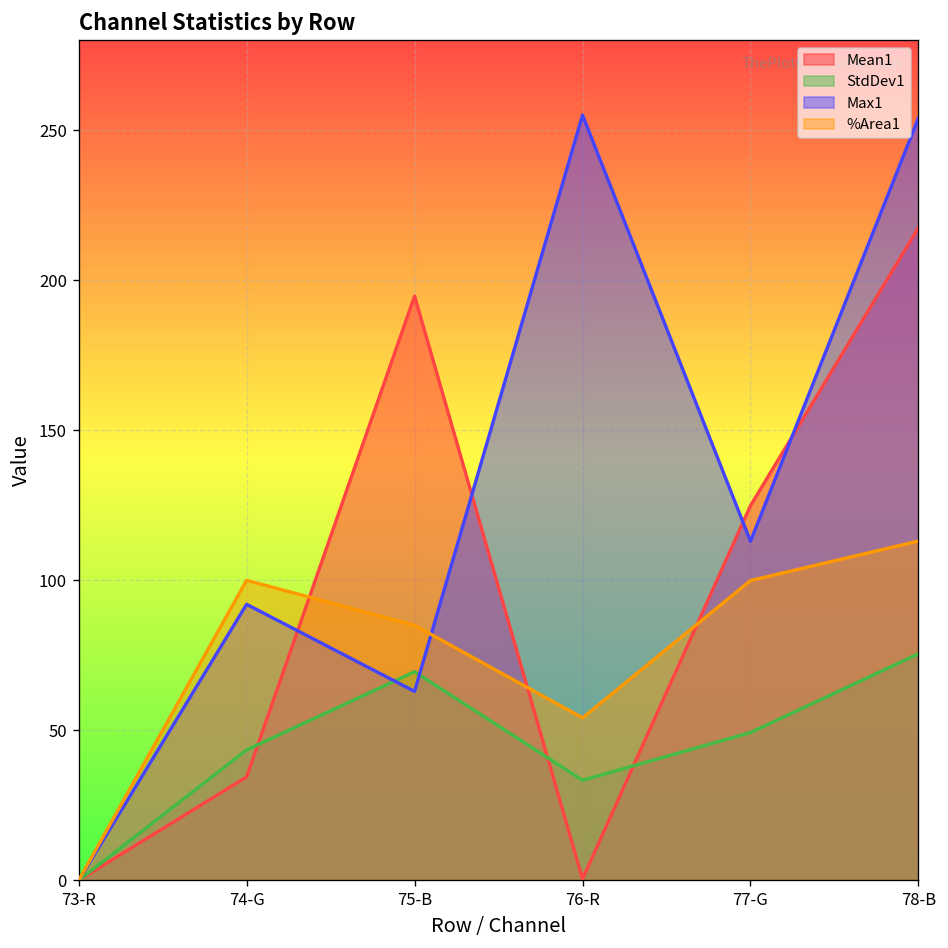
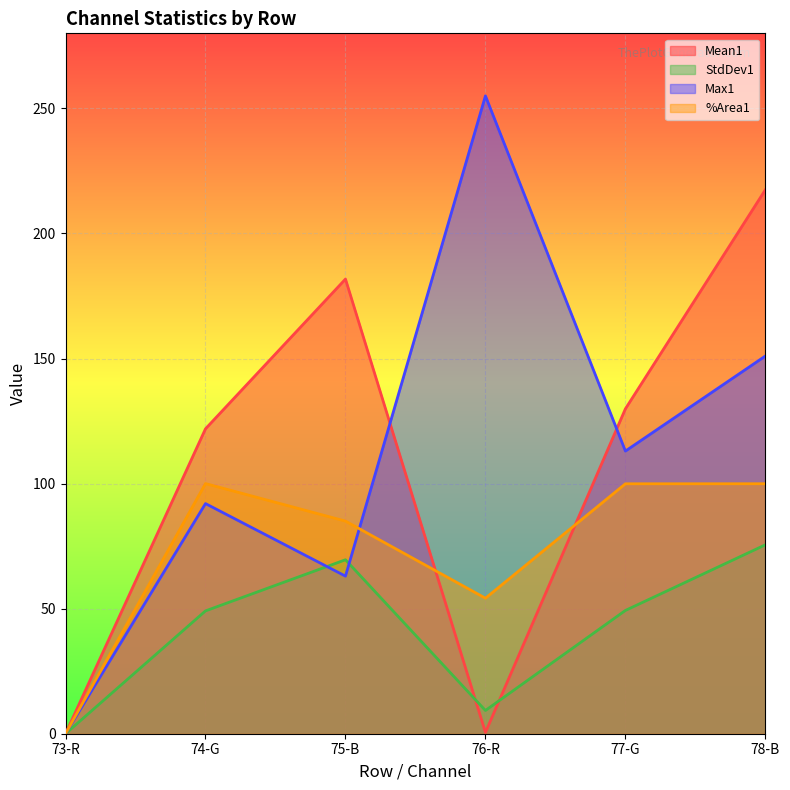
Mean1, 74-G: 34 -> 122
StdDev1, 74-G: 43 -> 49
Mean1, 75-B: 195 -> 182
StdDev1, 76-R: 33 -> 9
Mean1, 77-G: 125 -> 130
Max1, 78-B: 254 -> 151
%Area1, 78-B: 113 -> 100
